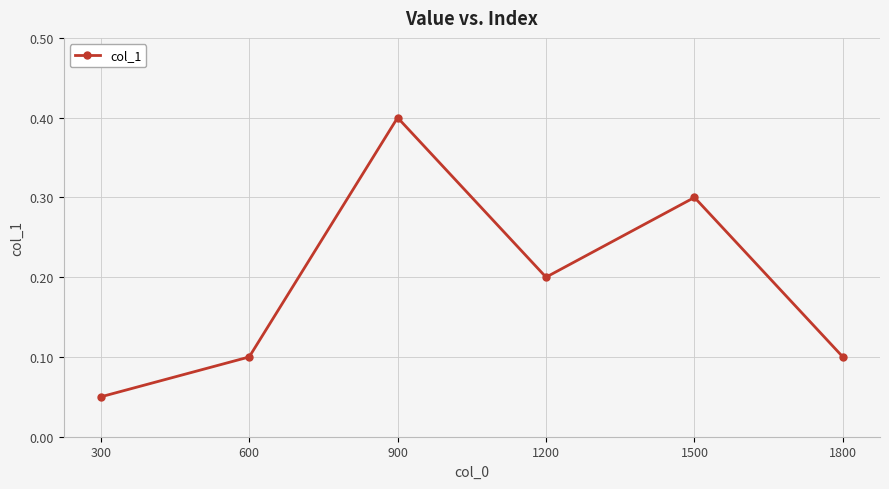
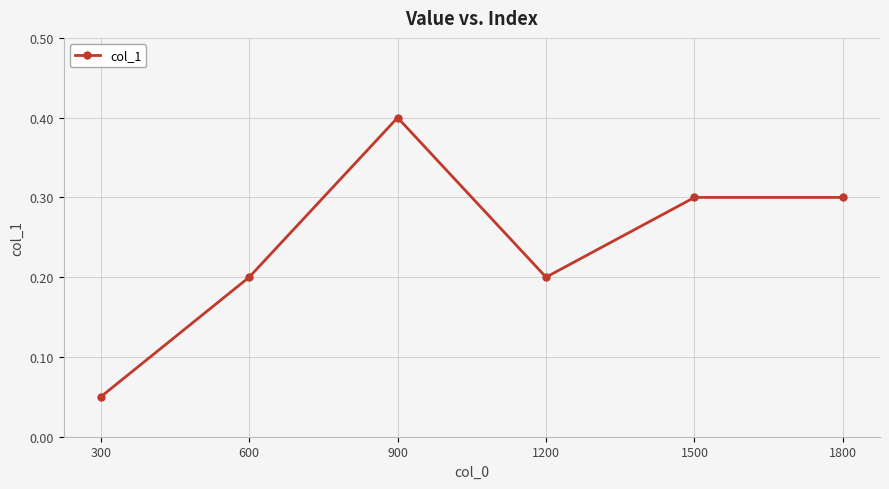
600: 0.1 -> 0.2
1800: 0.1 -> 0.3
